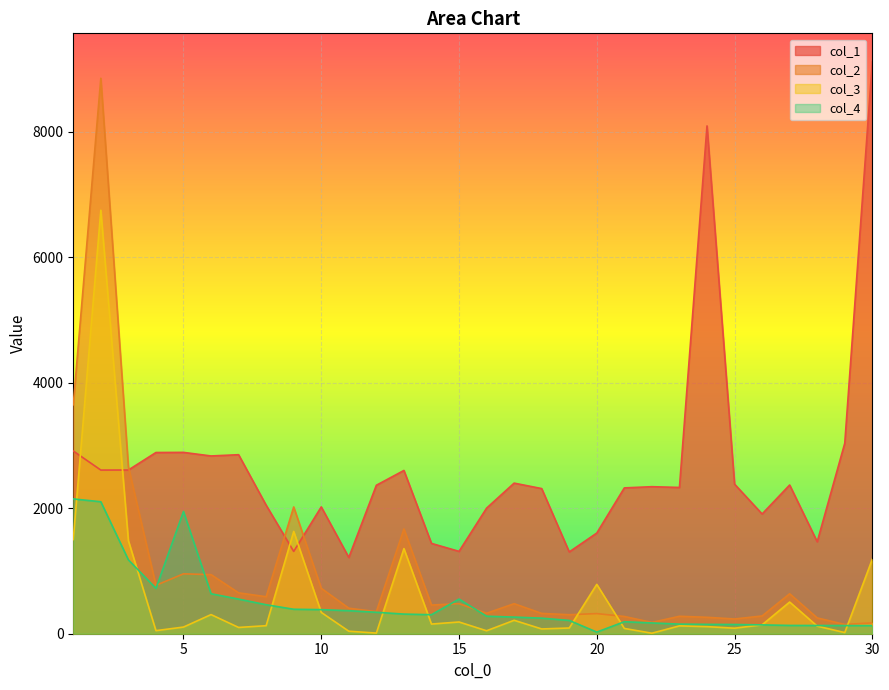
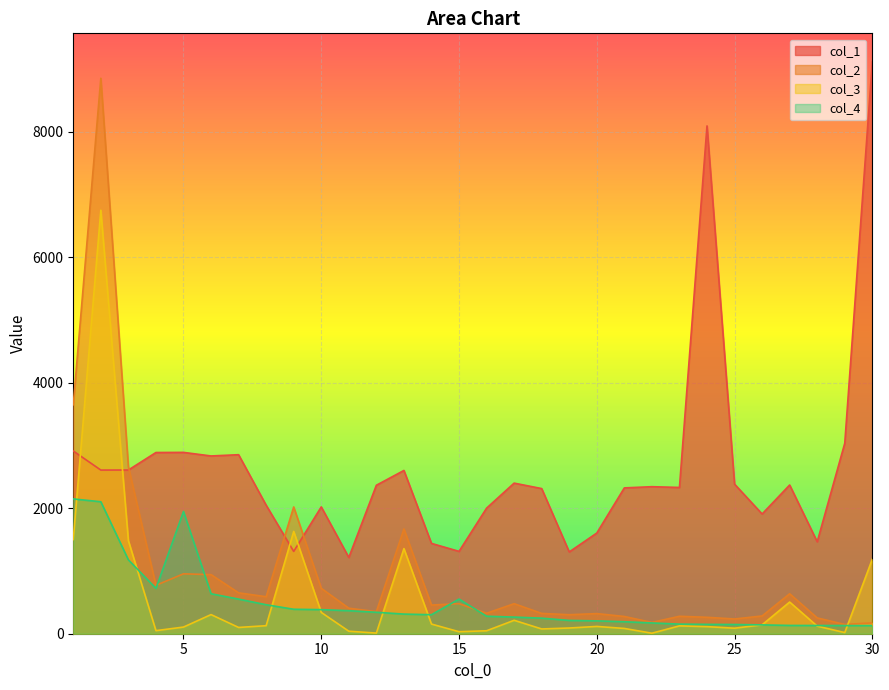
col_3, 15: 200 -> 0
col_3, 20: 800 -> 100
col_4, 20: 0 -> 200
